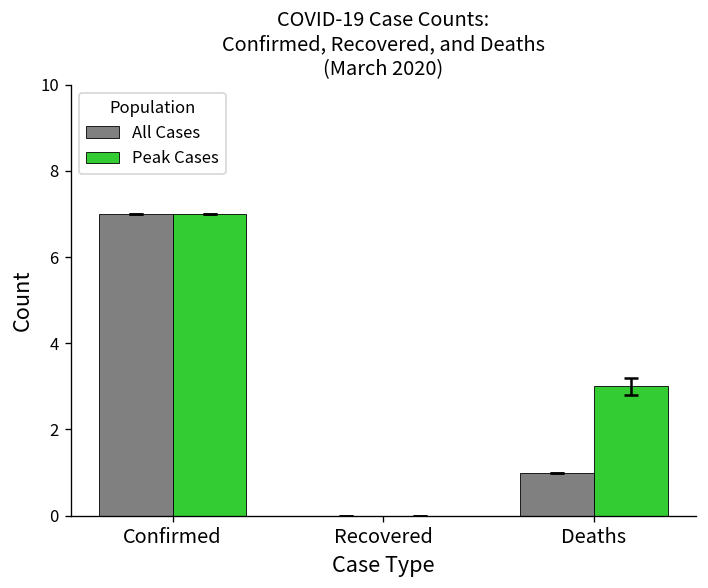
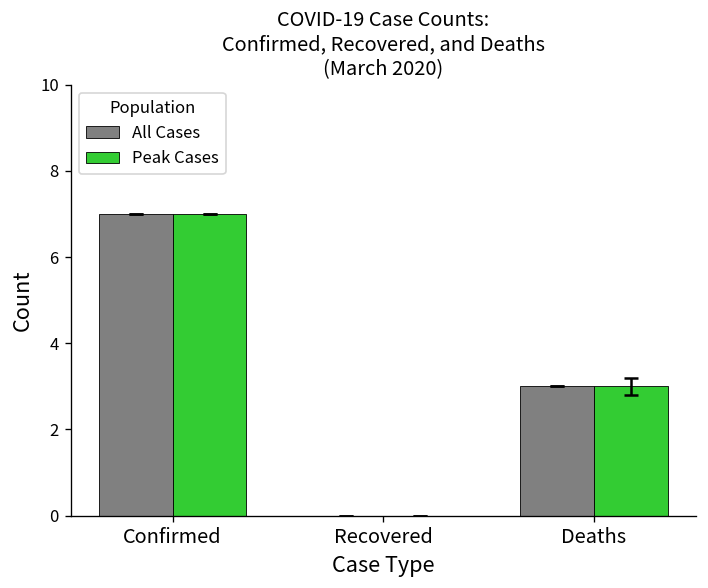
All Cases, Deaths: 1 -> 3
